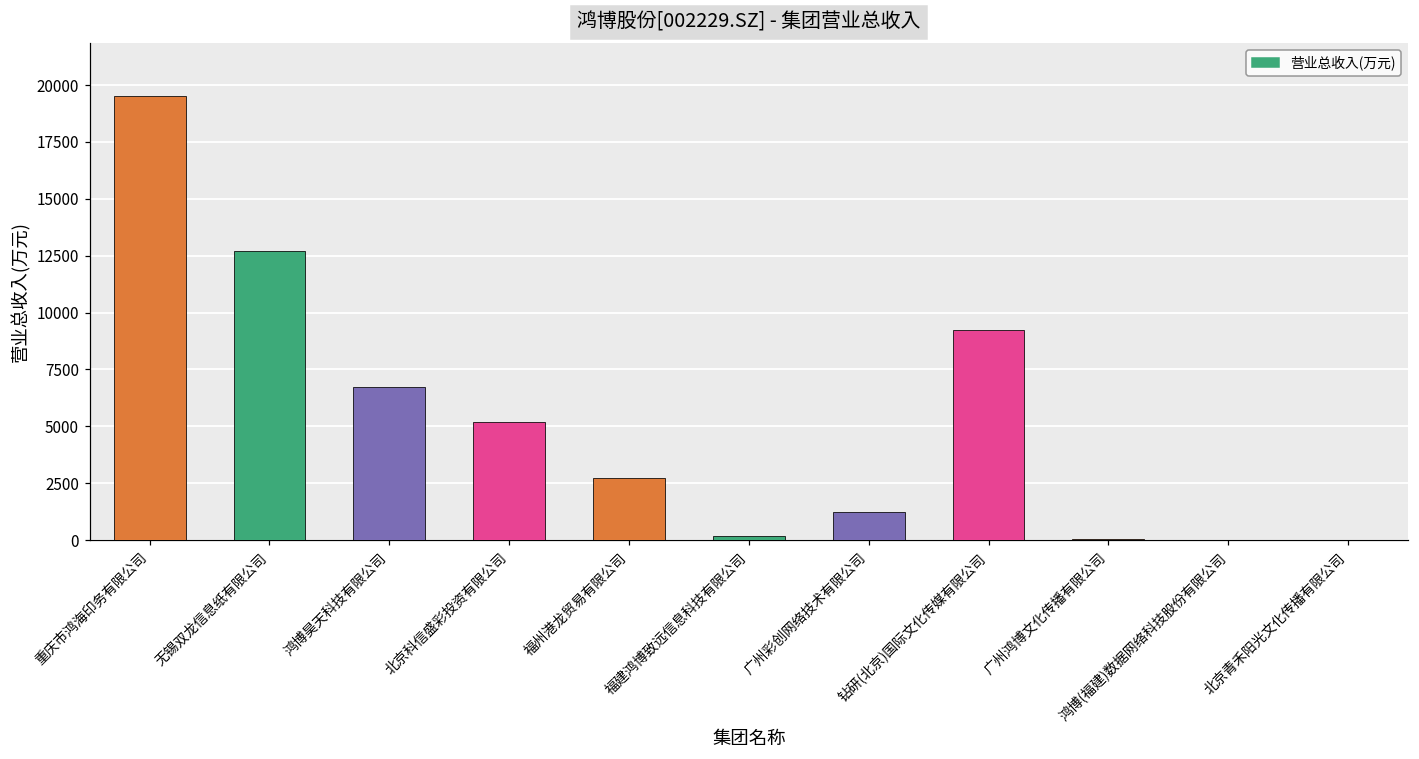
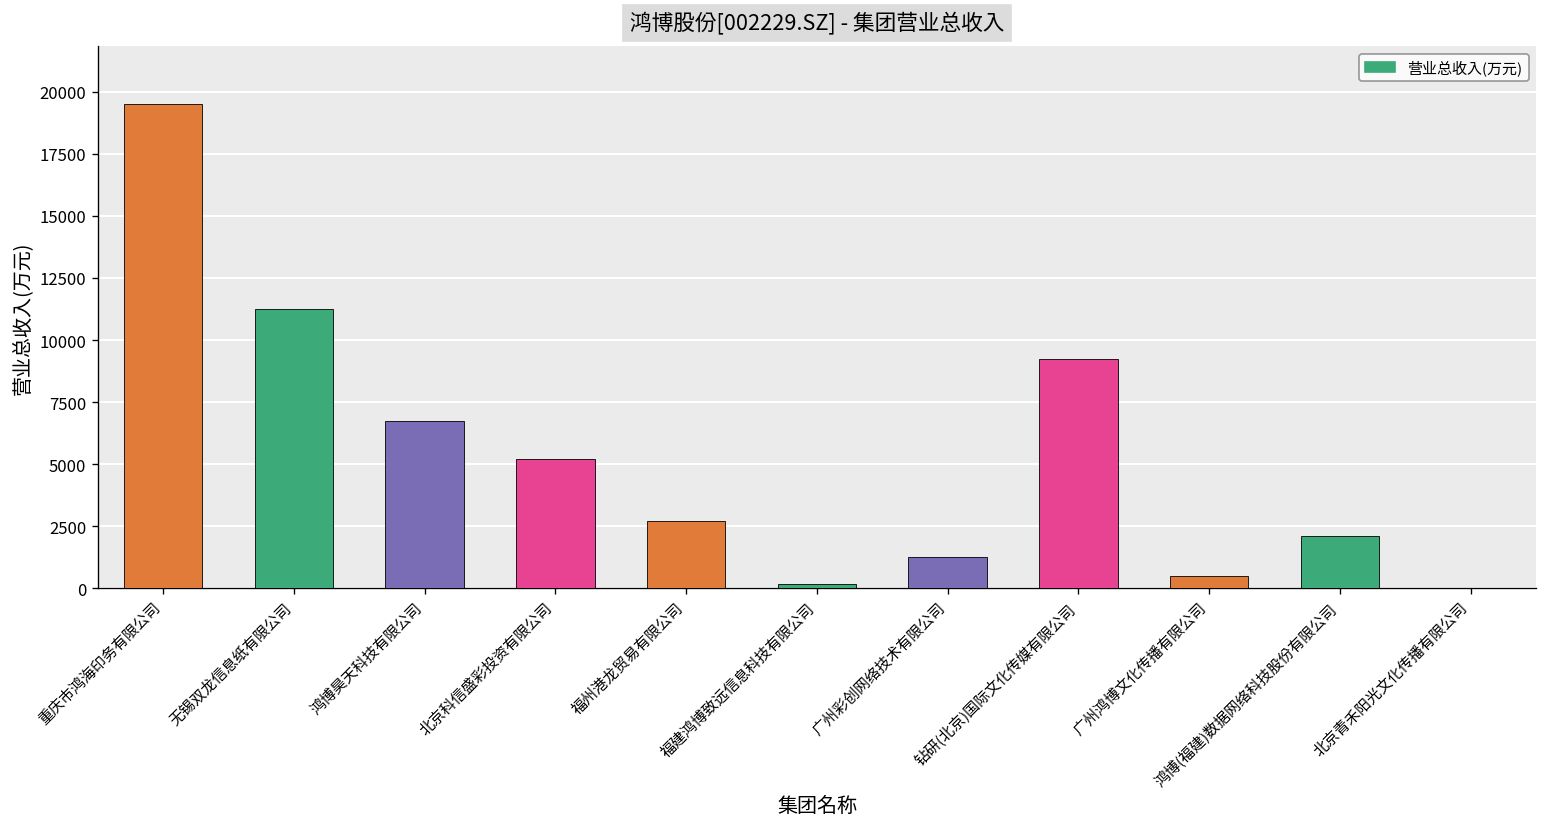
无锡双龙信息纸有限公司: 12700 -> 11200
广州鸿博文化传播有限公司: 0 -> 500
鸿博(福建)数据网络科技股份有限公司: 0 -> 2100
